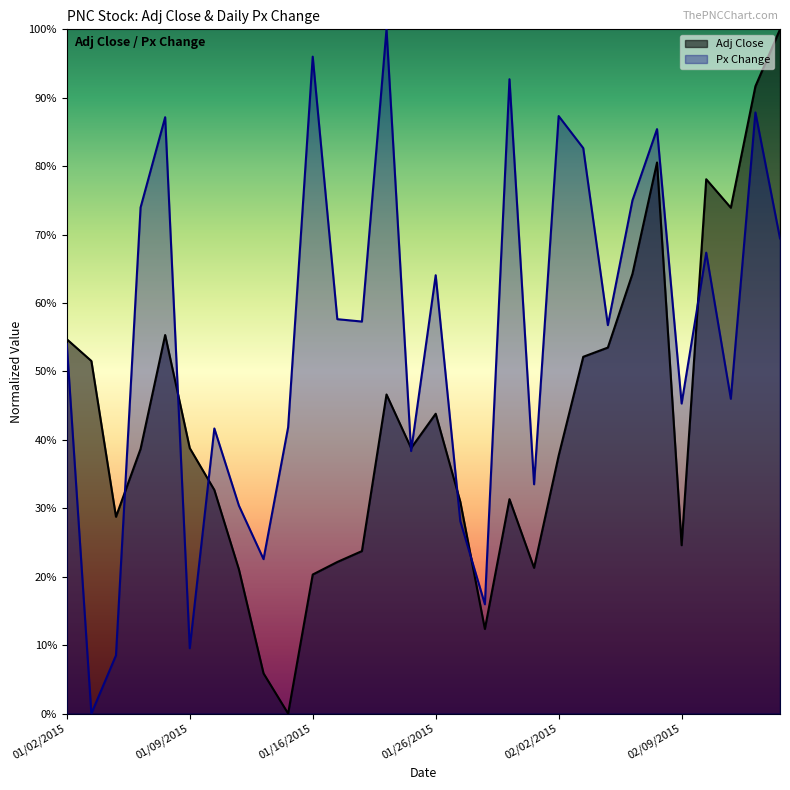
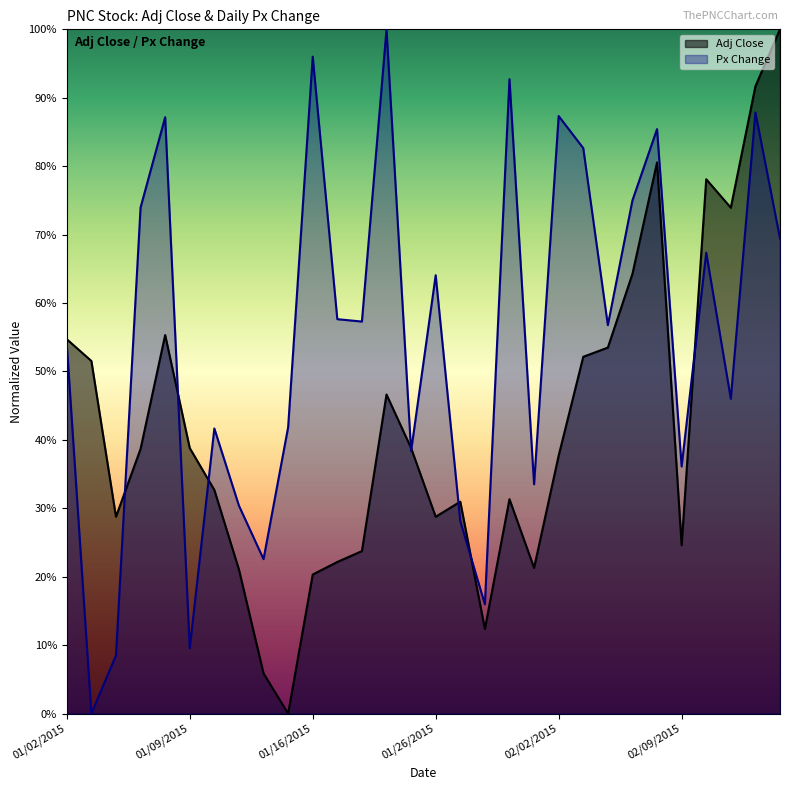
Adj Close, 01/26/2015: 44% -> 29%
Px Change, 02/09/2015: 45% -> 36%
